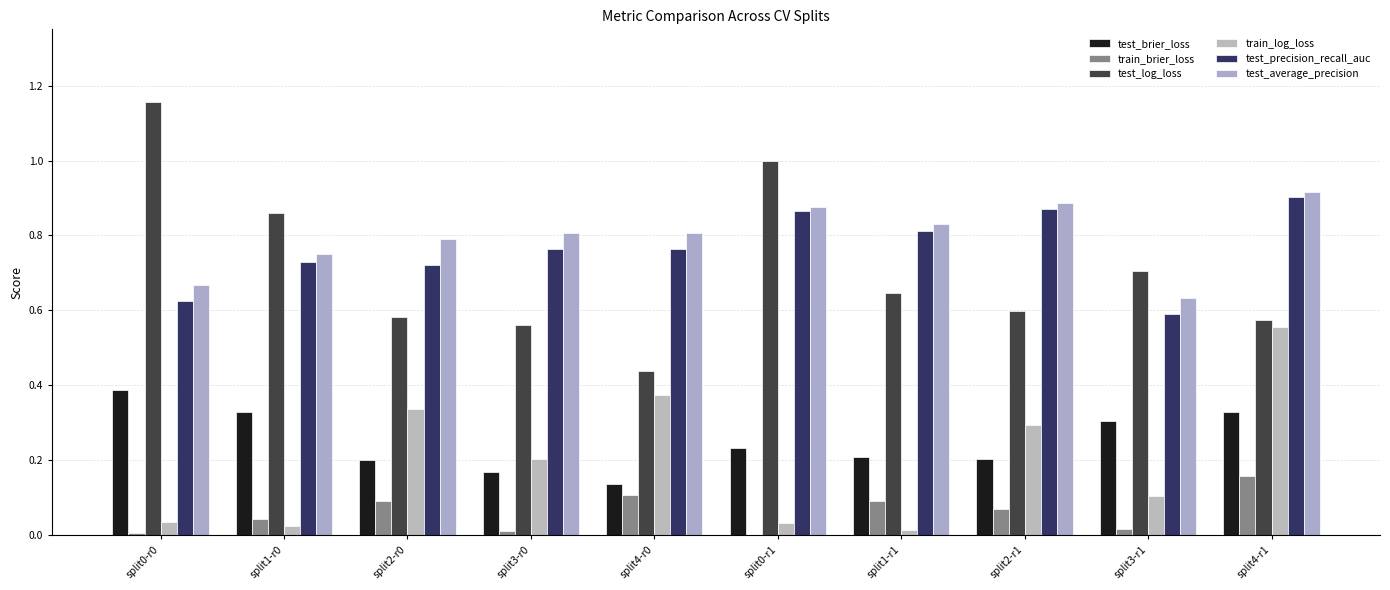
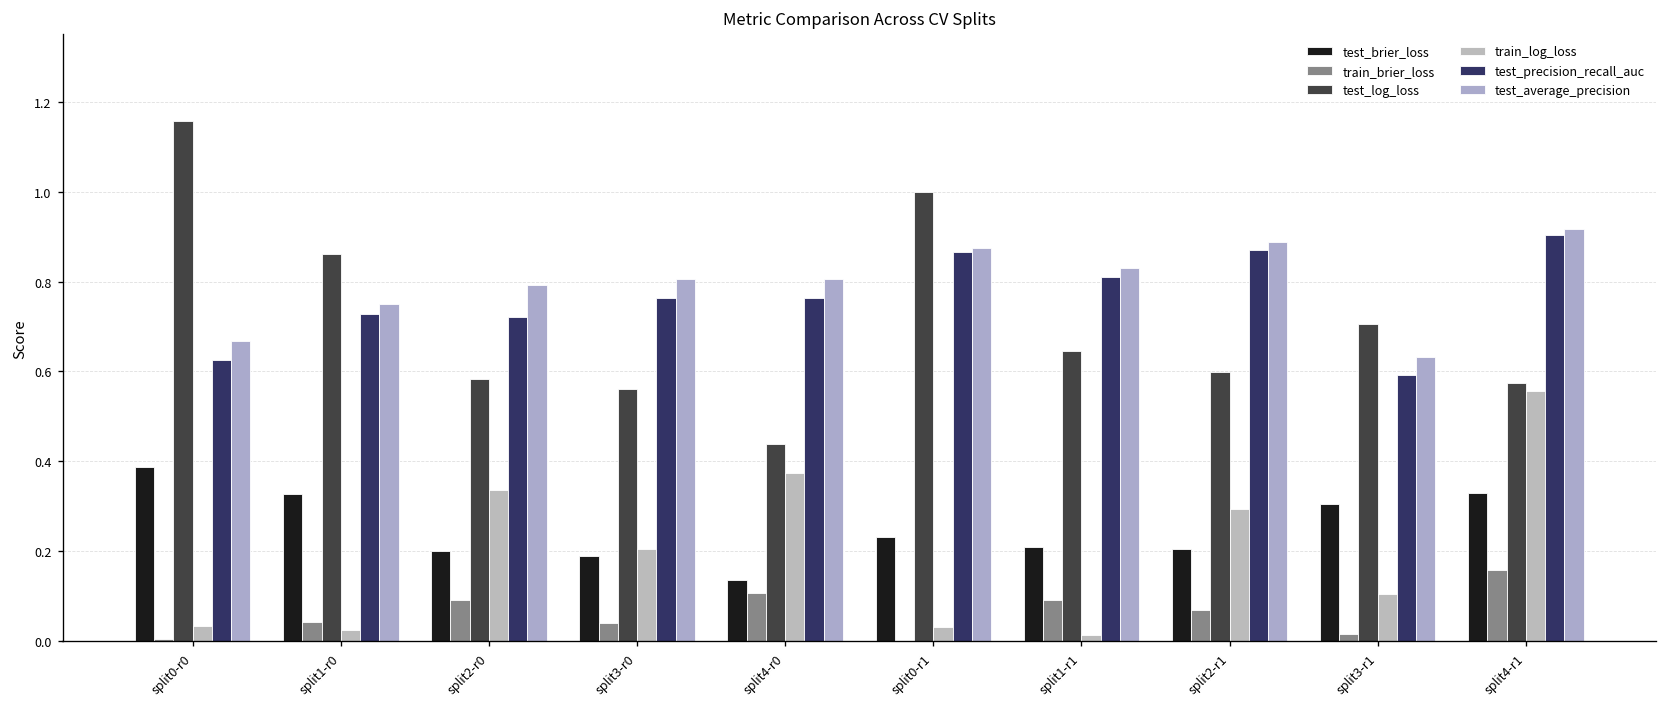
test_brier_loss, split3-r0: 0.17 -> 0.19
train_brier_loss, split3-r0: 0.01 -> 0.04
